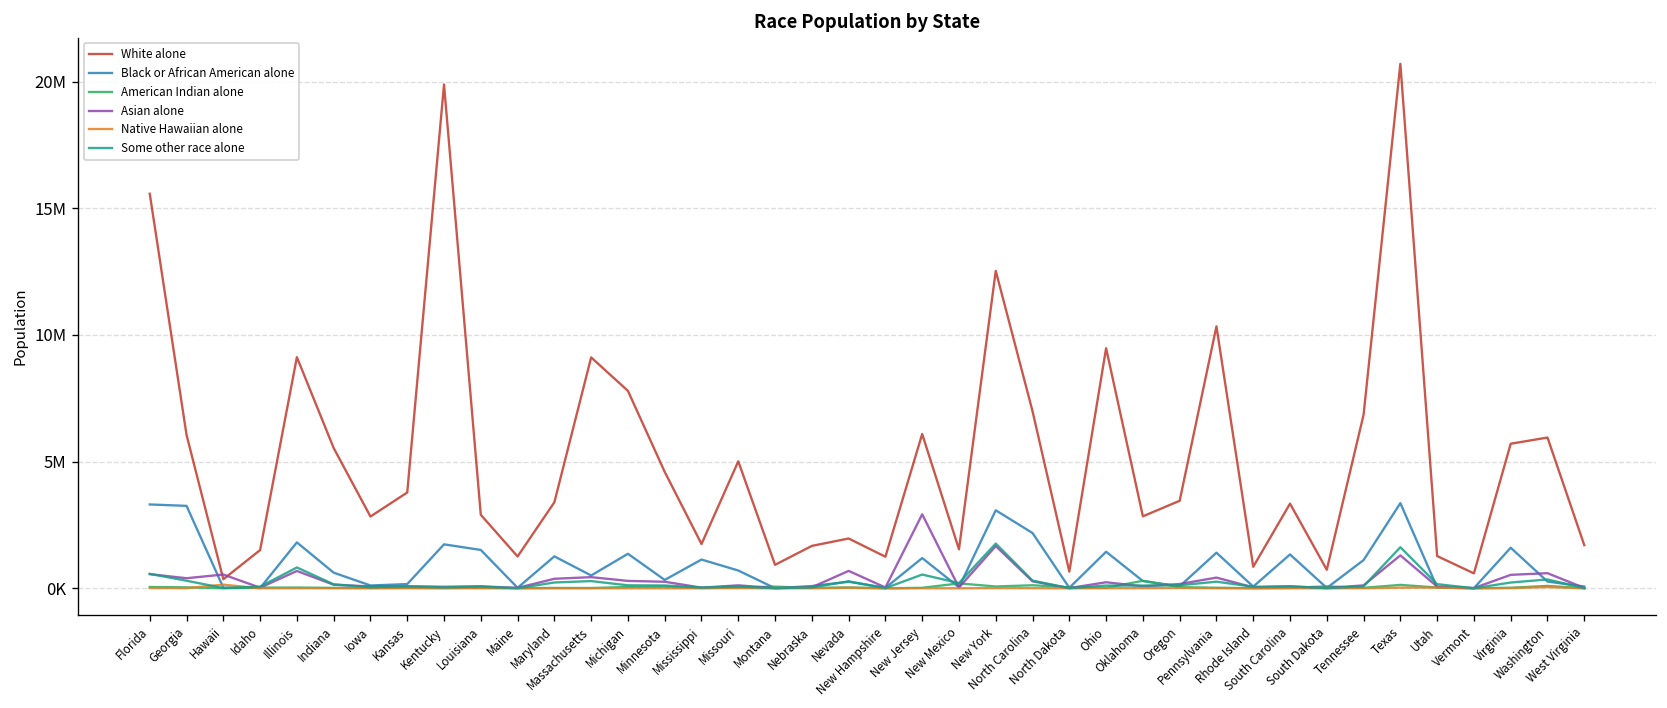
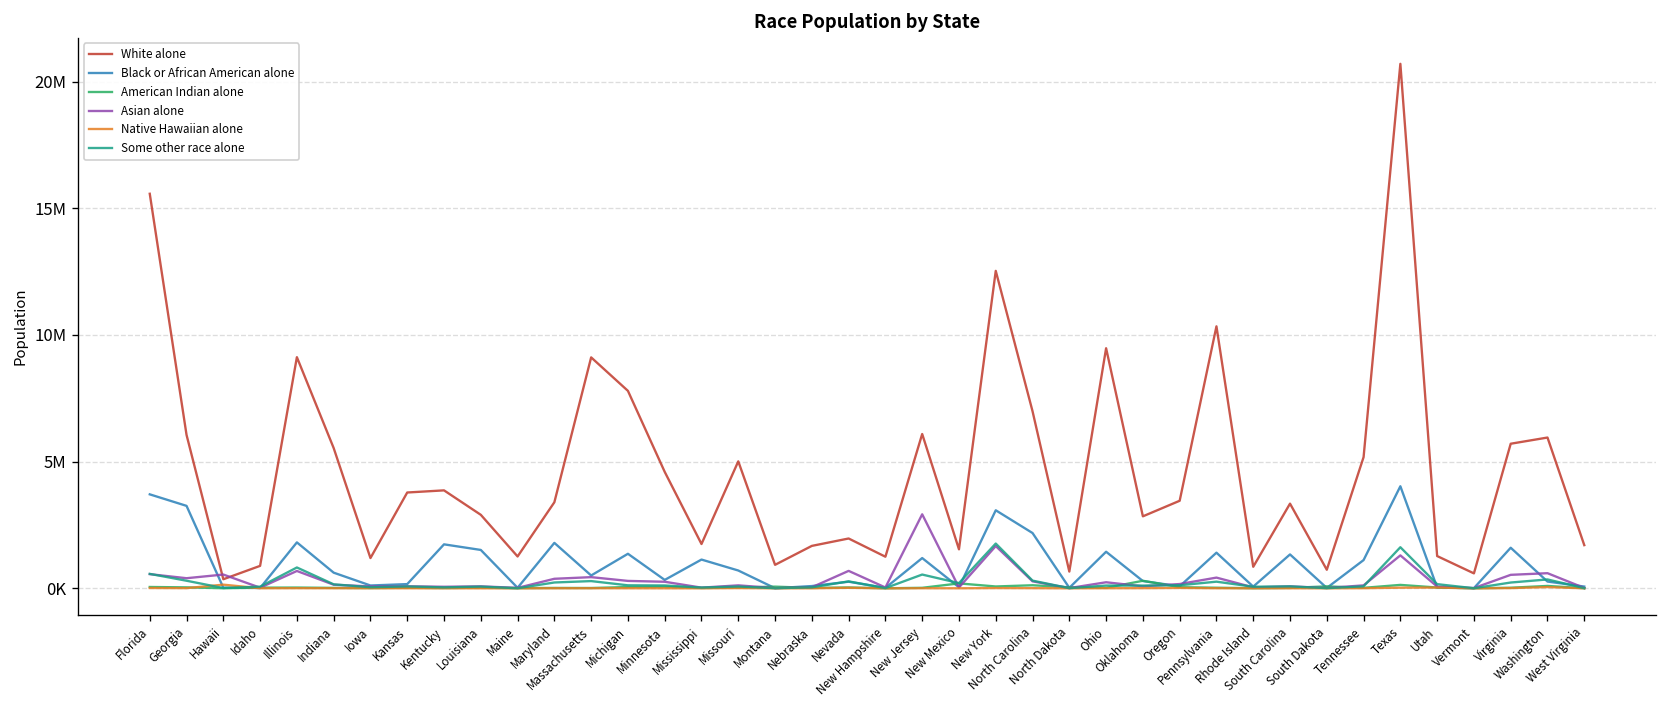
Black or African American alone, Florida: 3300000 -> 3700000
White alone, Idaho: 1500000 -> 900000
White alone, Iowa: 2800000 -> 1200000
White alone, Kentucky: 19900000 -> 3900000
Black or African American alone, Maryland: 1300000 -> 1800000
White alone, Tennessee: 6900000 -> 5200000
Black or African American alone, Texas: 3400000 -> 4000000
